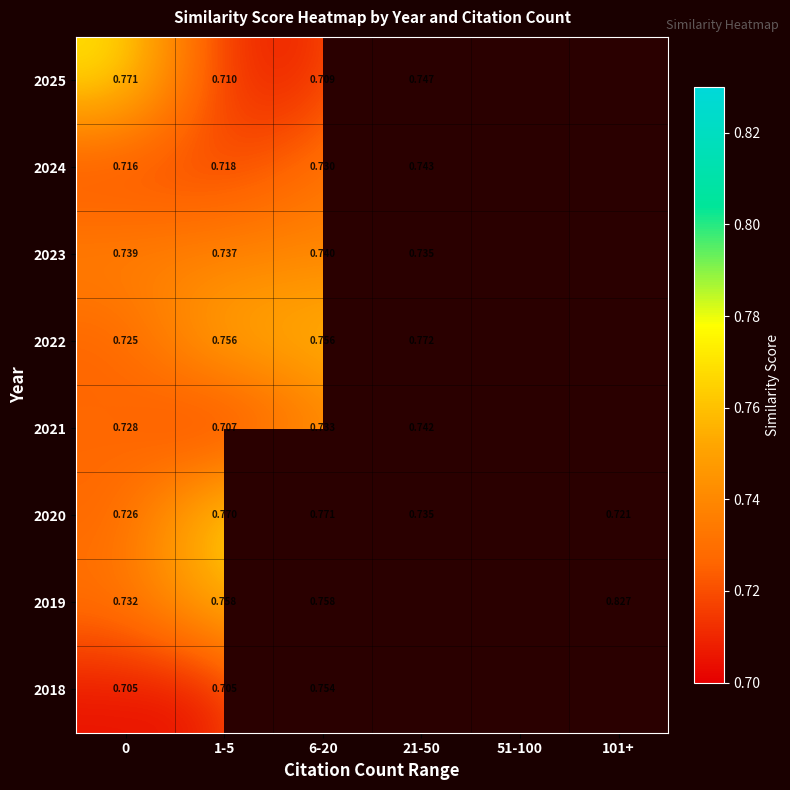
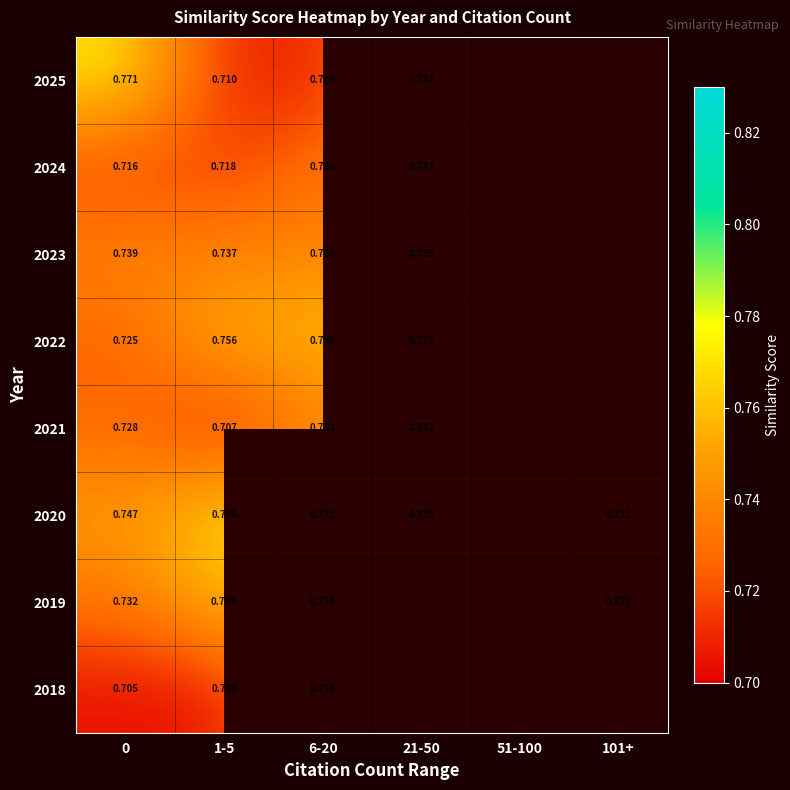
2020, 0: 0.726 -> 0.747
